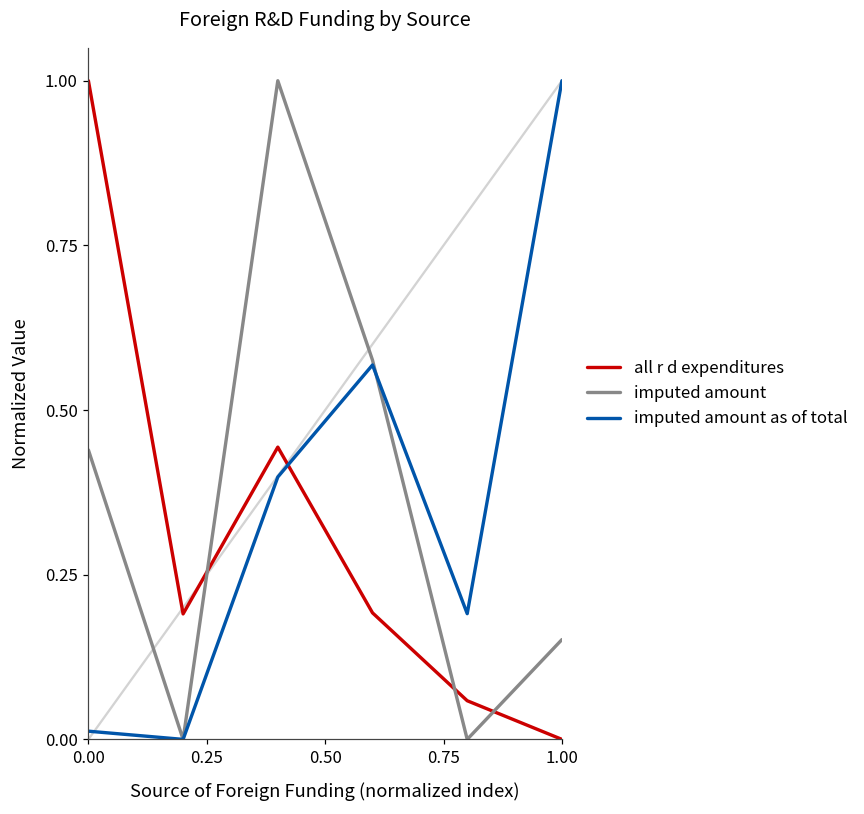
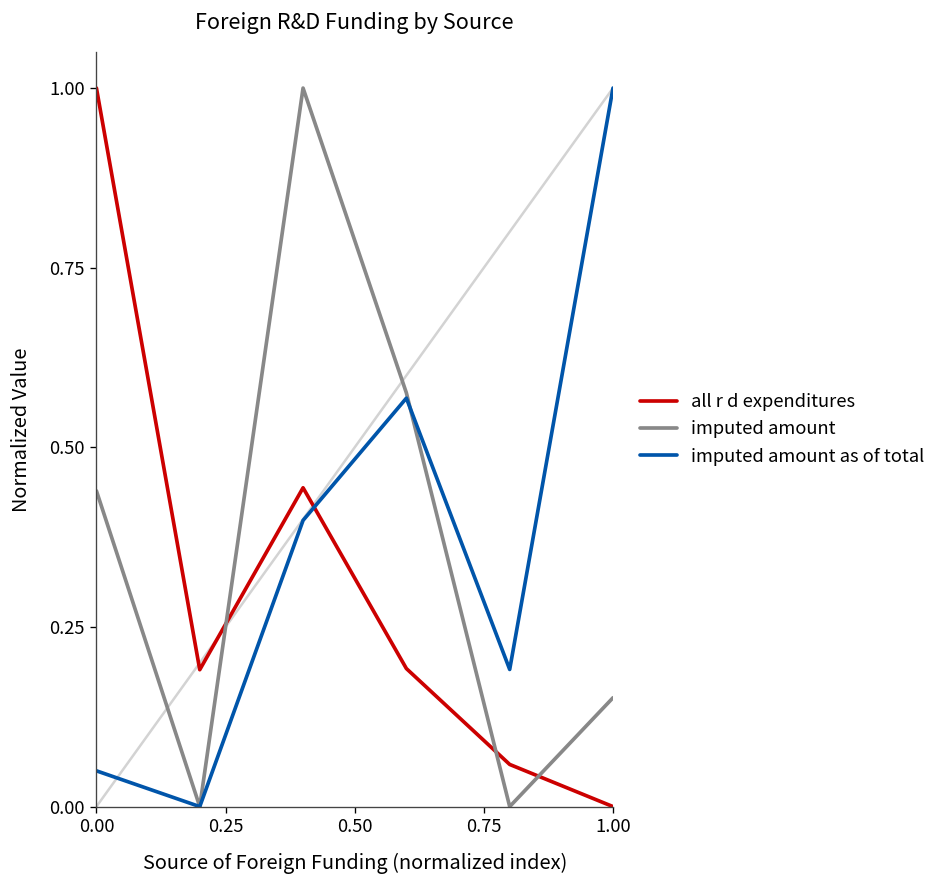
imputed amount as of total, 0.00: 0.01 -> 0.05
